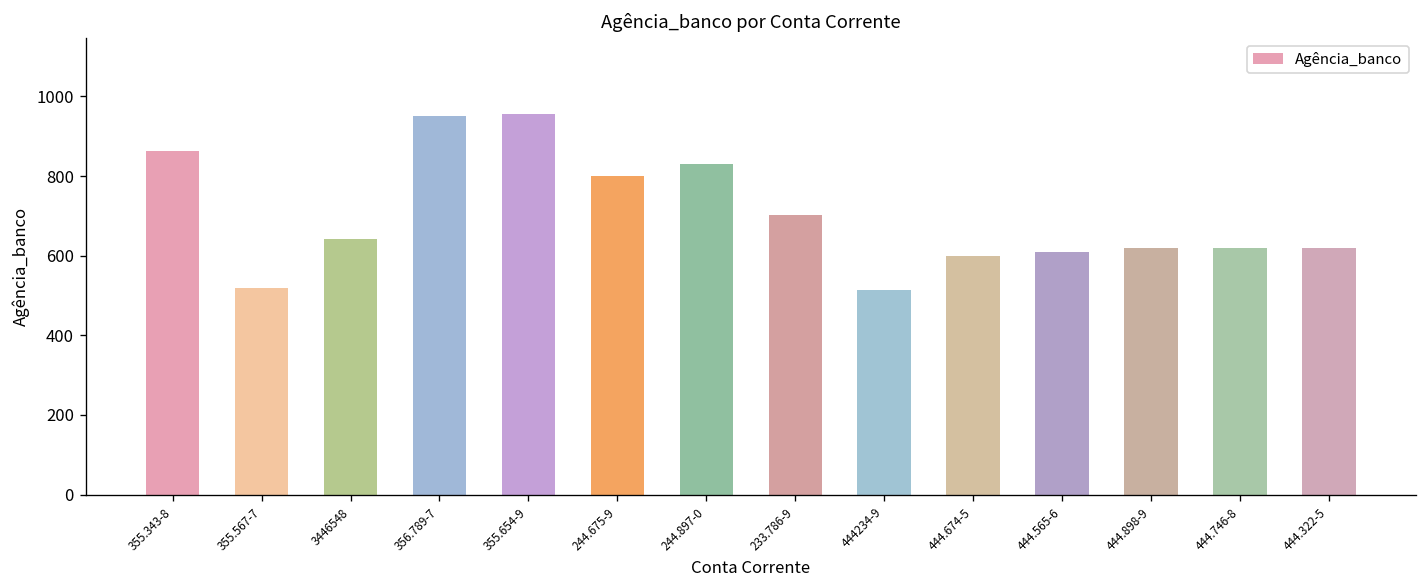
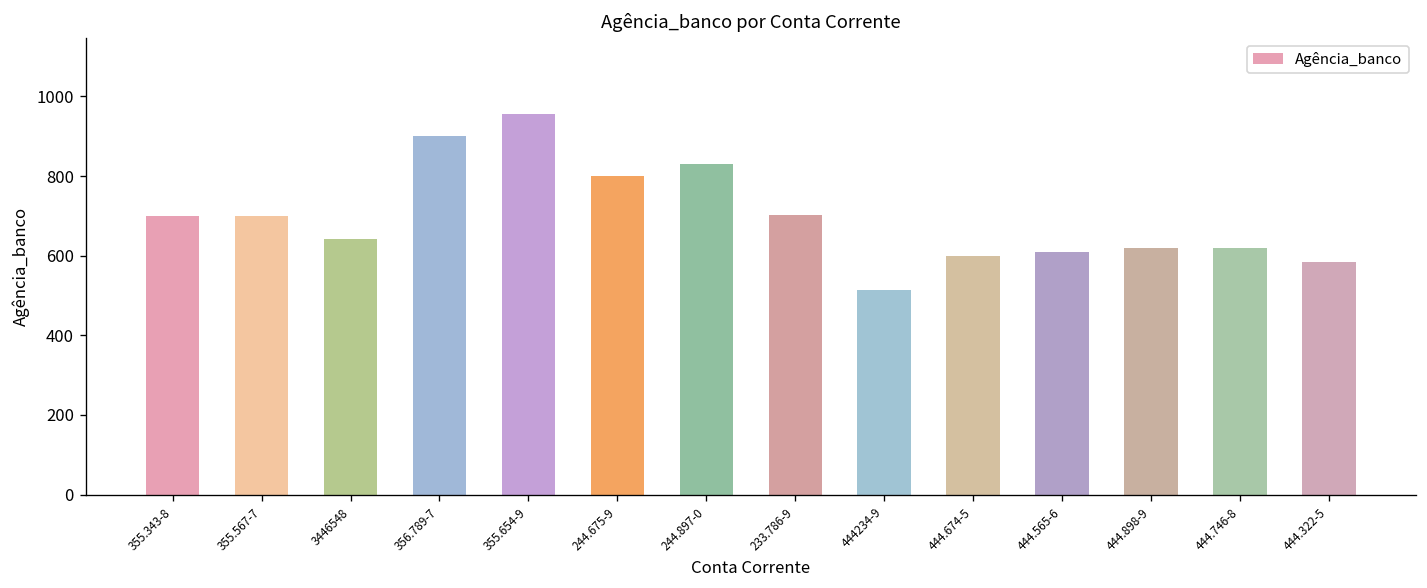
355.343-8: 860 -> 700
355.567-7: 520 -> 700
356.789-7: 950 -> 900
444.322-5: 620 -> 580
